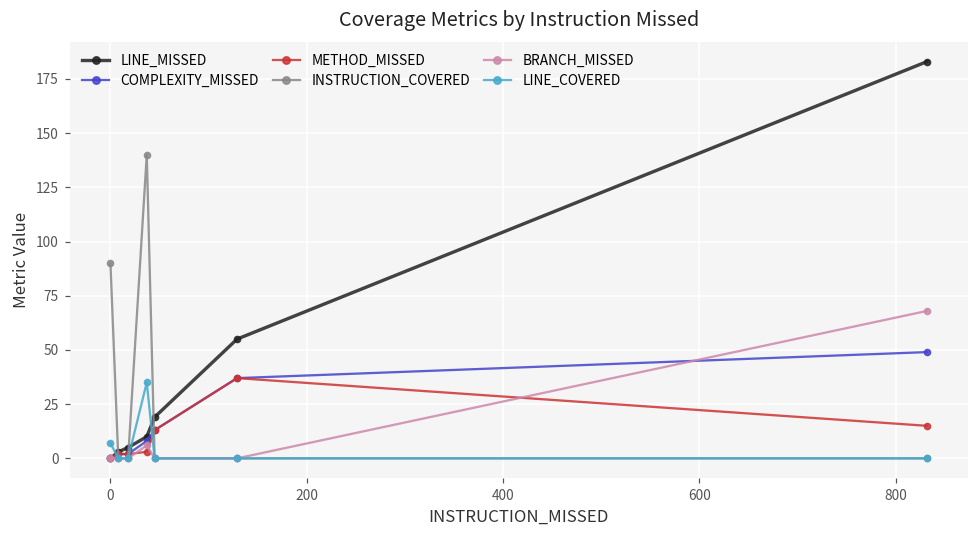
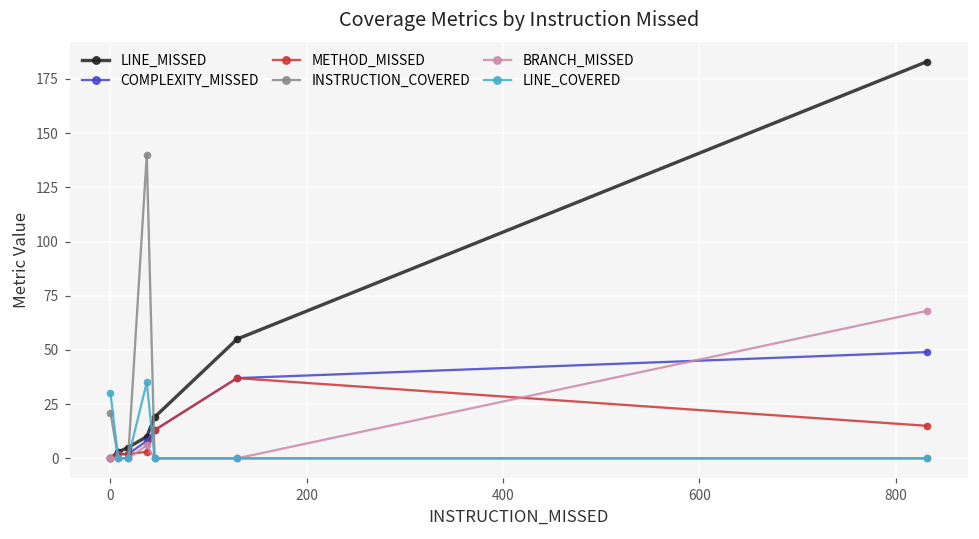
INSTRUCTION_COVERED, 0: 90 -> 21
LINE_COVERED, 0: 7 -> 30
